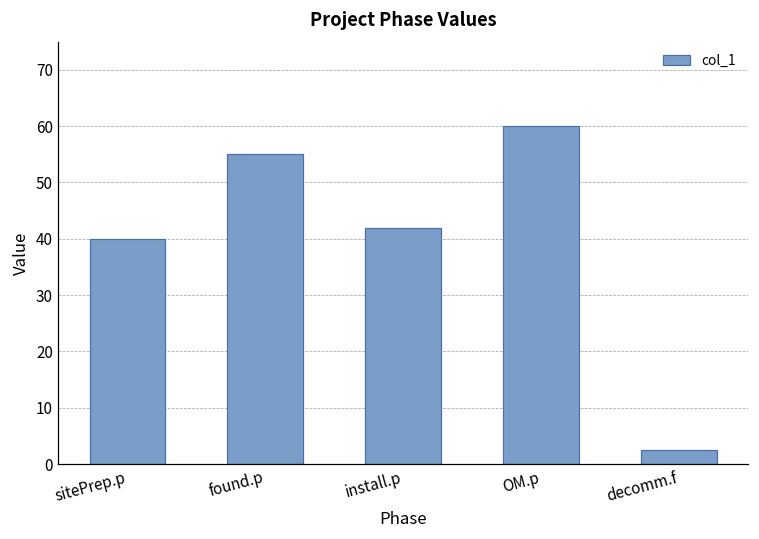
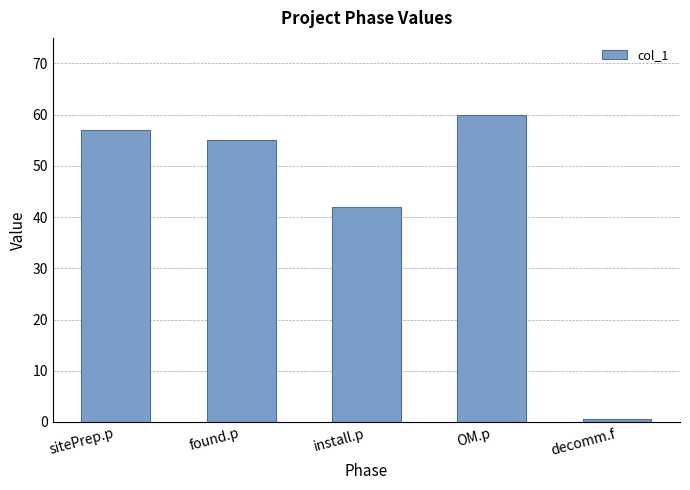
sitePrep.p: 40 -> 57
decomm.f: 3 -> 1
